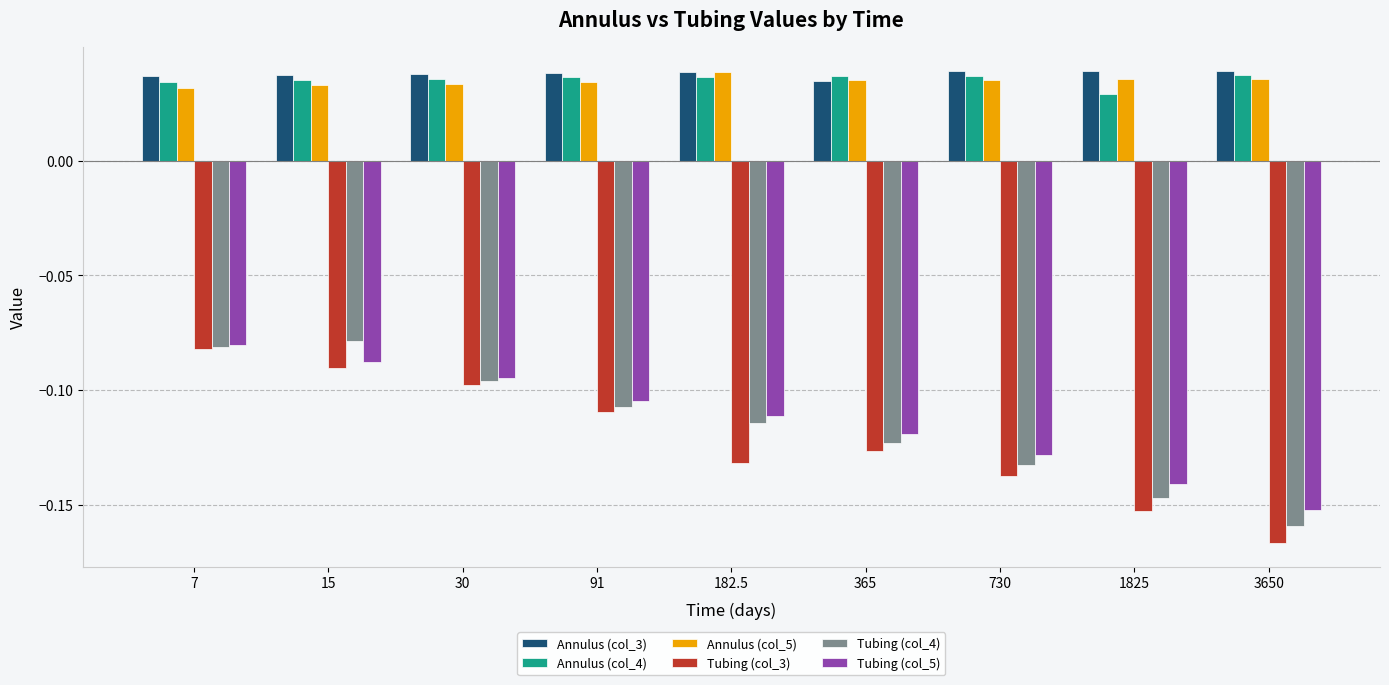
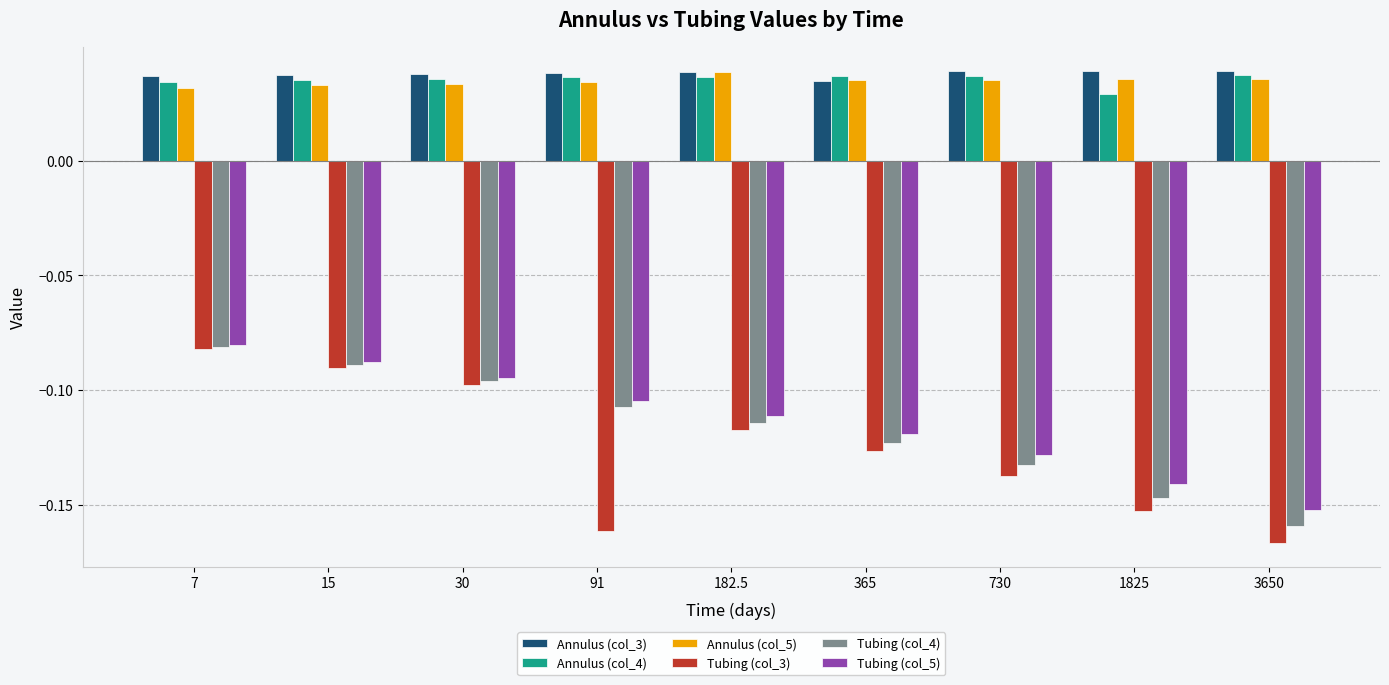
Tubing (col_4), 15: -0.079 -> -0.089
Tubing (col_3), 91: -0.110 -> -0.161
Tubing (col_3), 182.5: -0.132 -> -0.117
